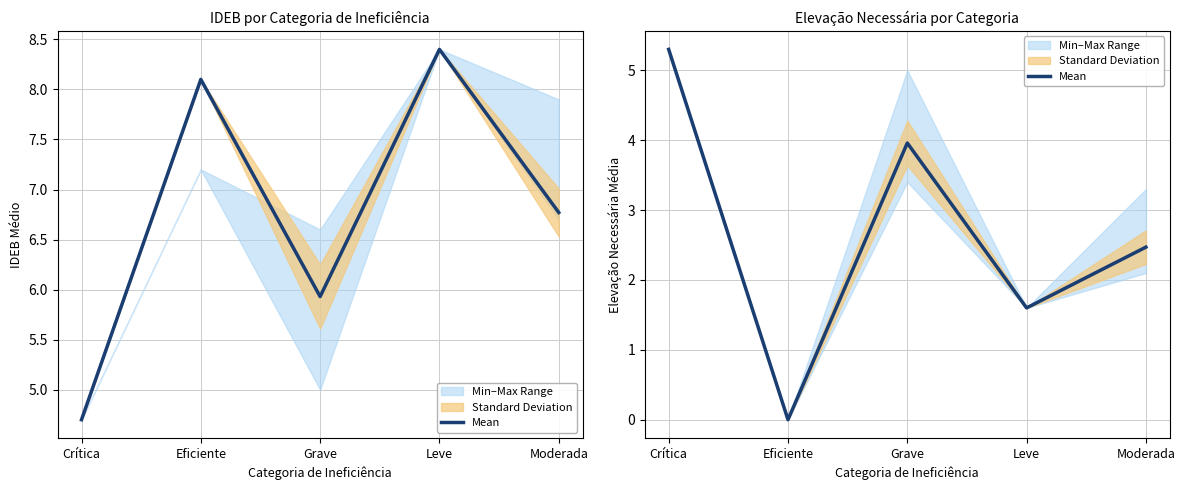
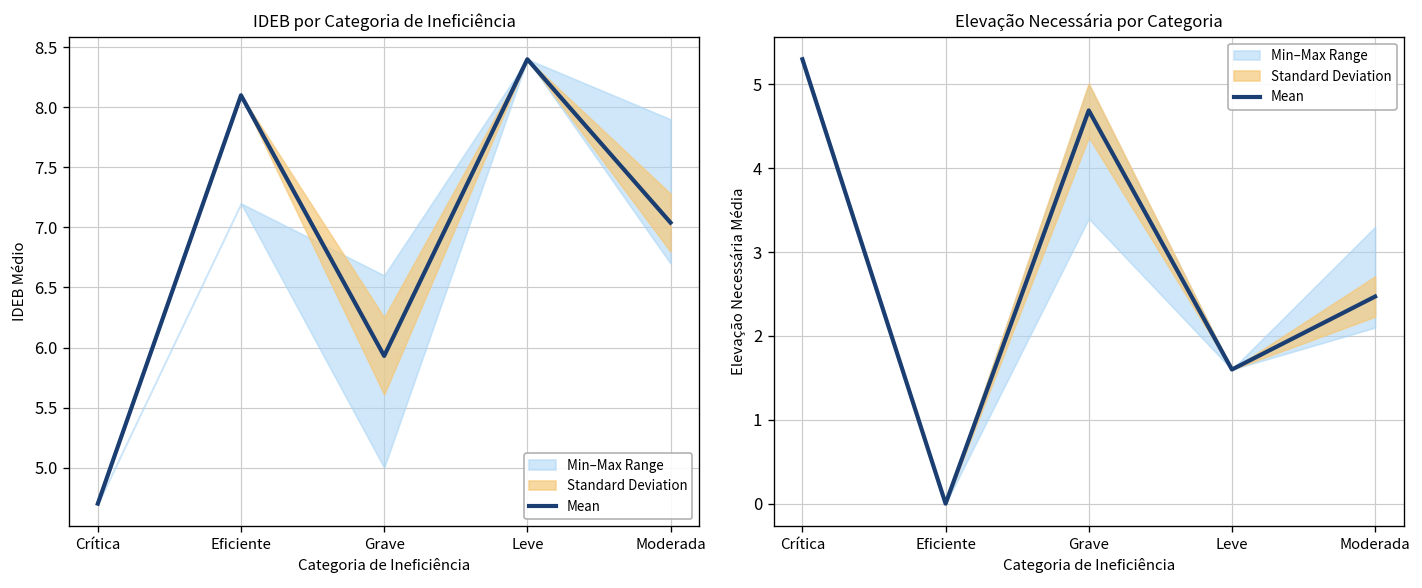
IDEB por Categoria de Ineficiência, Mean, Moderada: 6.77 -> 7.04
Elevação Necessária por Categoria, Mean, Grave: 4.0 -> 4.7
